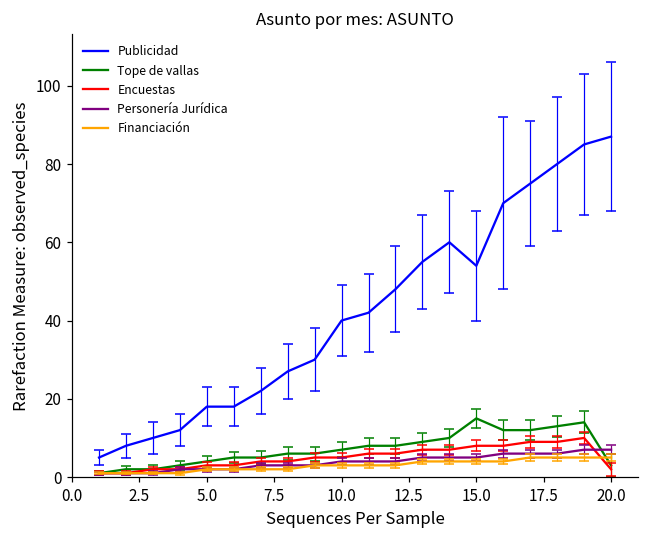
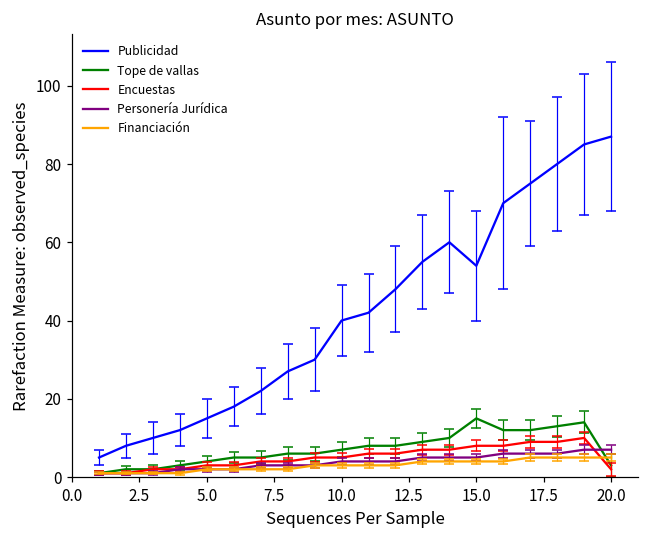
Publicidad, 5.0: 18 -> 15
